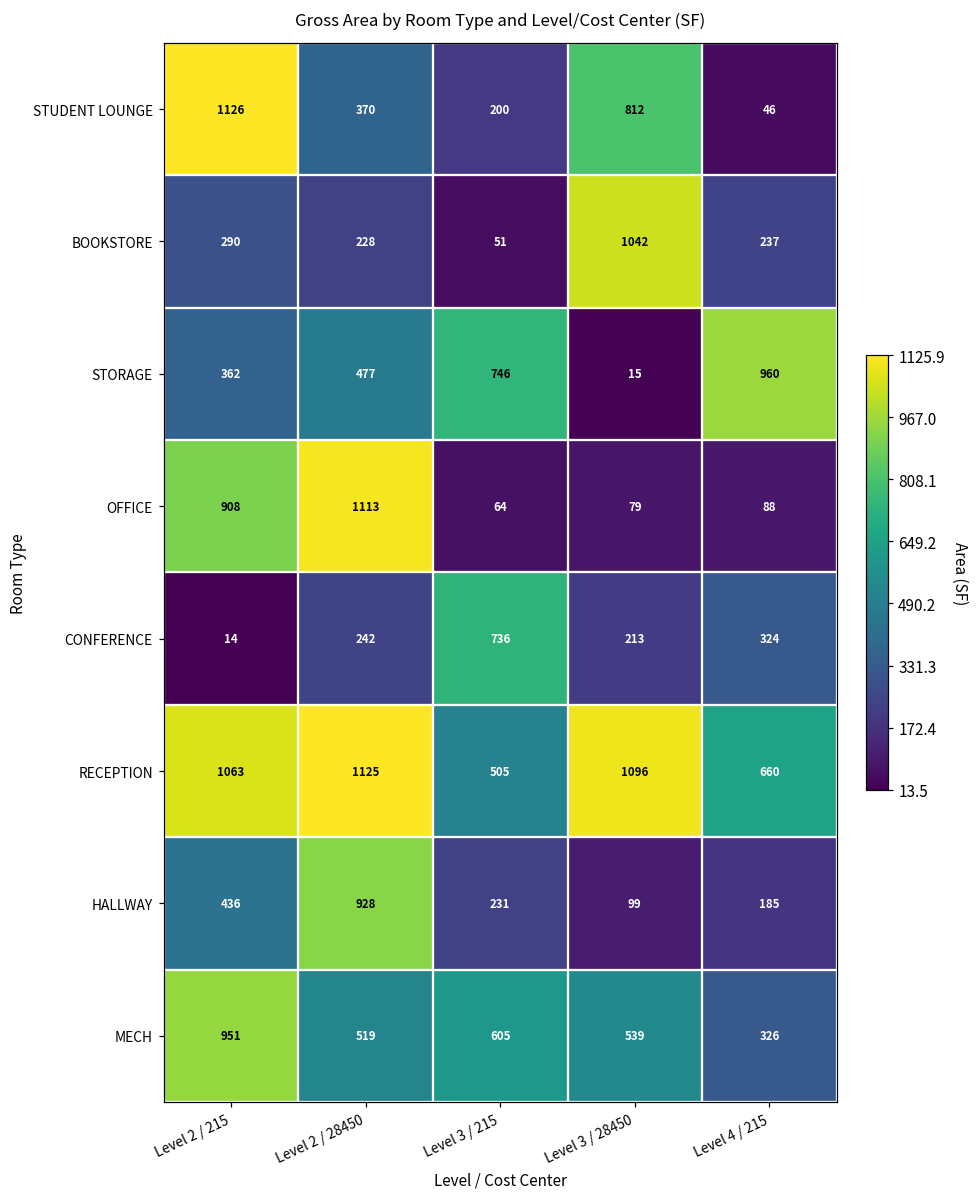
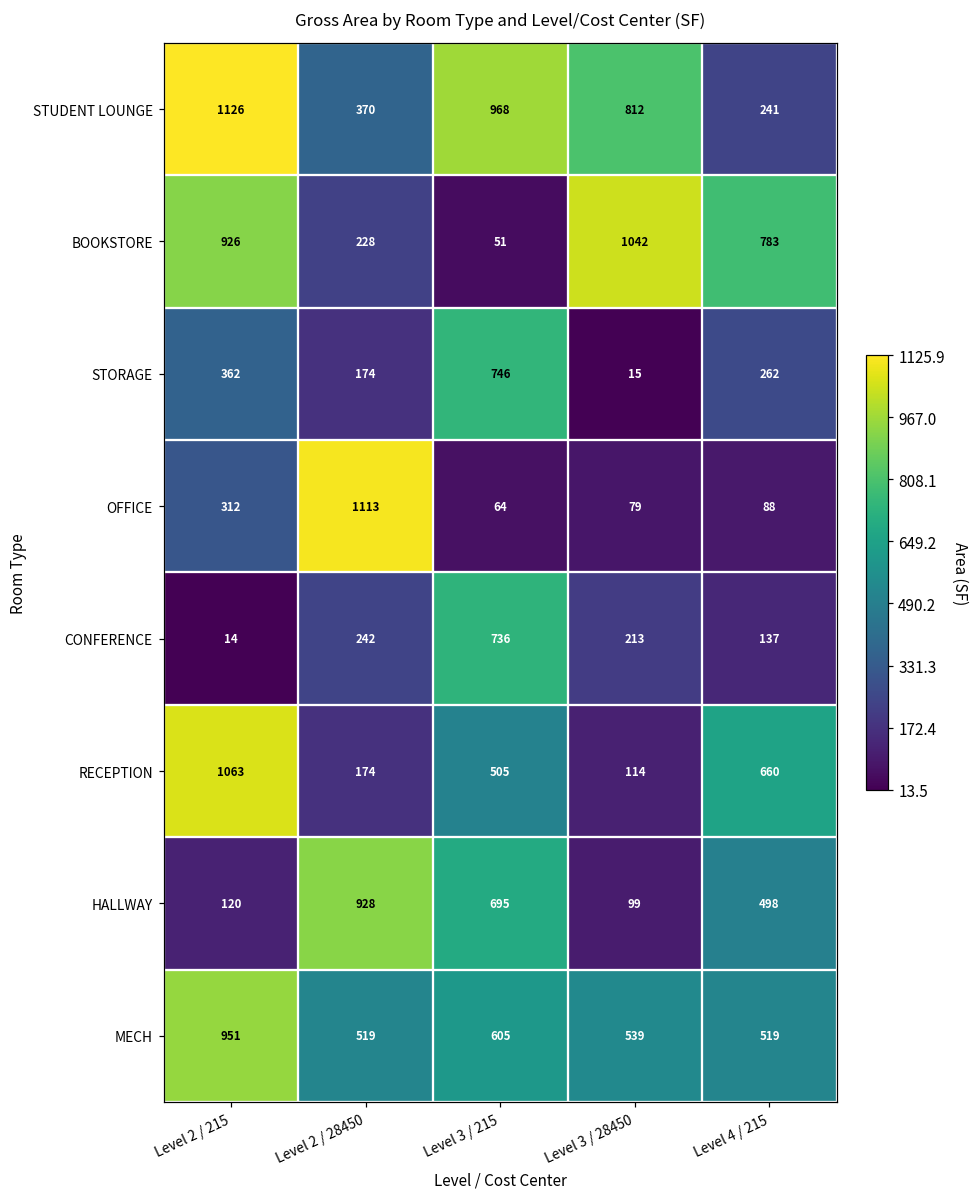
STUDENT LOUNGE, Level 3 / 215: 200 -> 968
STUDENT LOUNGE, Level 4 / 215: 46 -> 241
BOOKSTORE, Level 2 / 215: 290 -> 926
BOOKSTORE, Level 4 / 215: 237 -> 783
STORAGE, Level 2 / 28450: 477 -> 174
STORAGE, Level 4 / 215: 960 -> 262
OFFICE, Level 2 / 215: 908 -> 312
CONFERENCE, Level 4 / 215: 324 -> 137
RECEPTION, Level 2 / 28450: 1125 -> 174
RECEPTION, Level 3 / 28450: 1096 -> 114
HALLWAY, Level 2 / 215: 436 -> 120
HALLWAY, Level 3 / 215: 231 -> 695
HALLWAY, Level 4 / 215: 185 -> 498
MECH, Level 4 / 215: 326 -> 519
